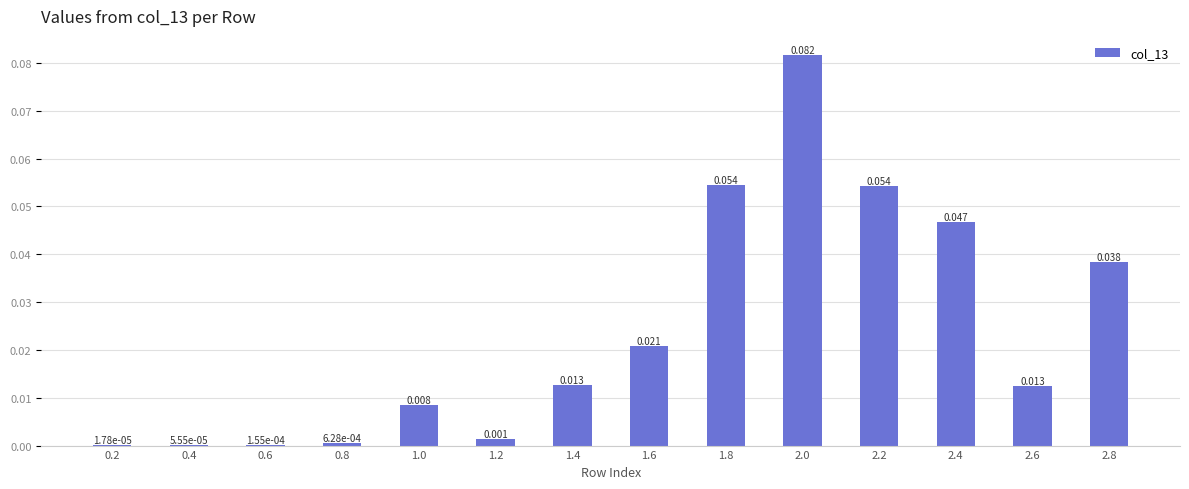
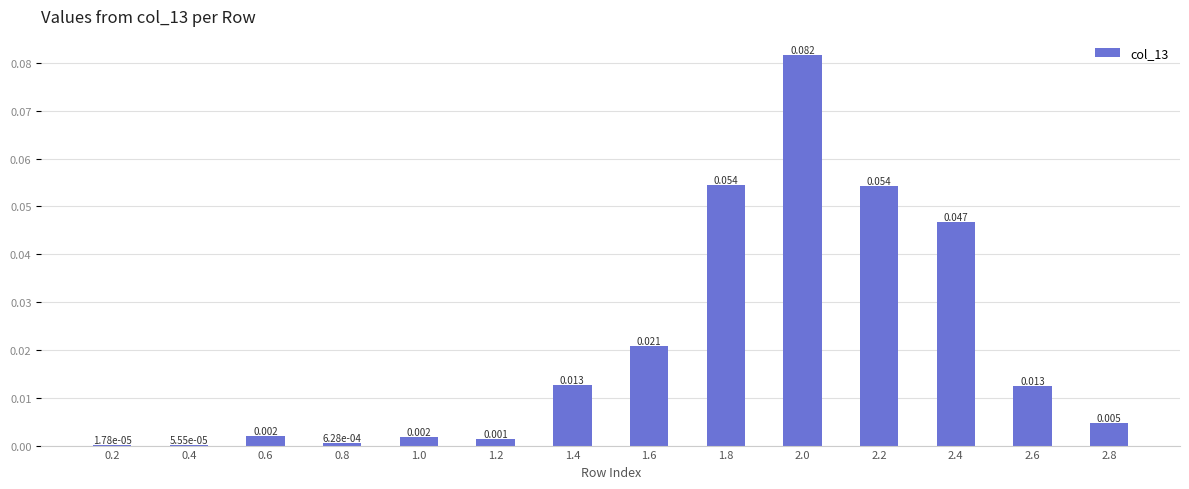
0.6: 1.55e-04 -> 0.002
1.0: 0.008 -> 0.002
2.8: 0.038 -> 0.005
